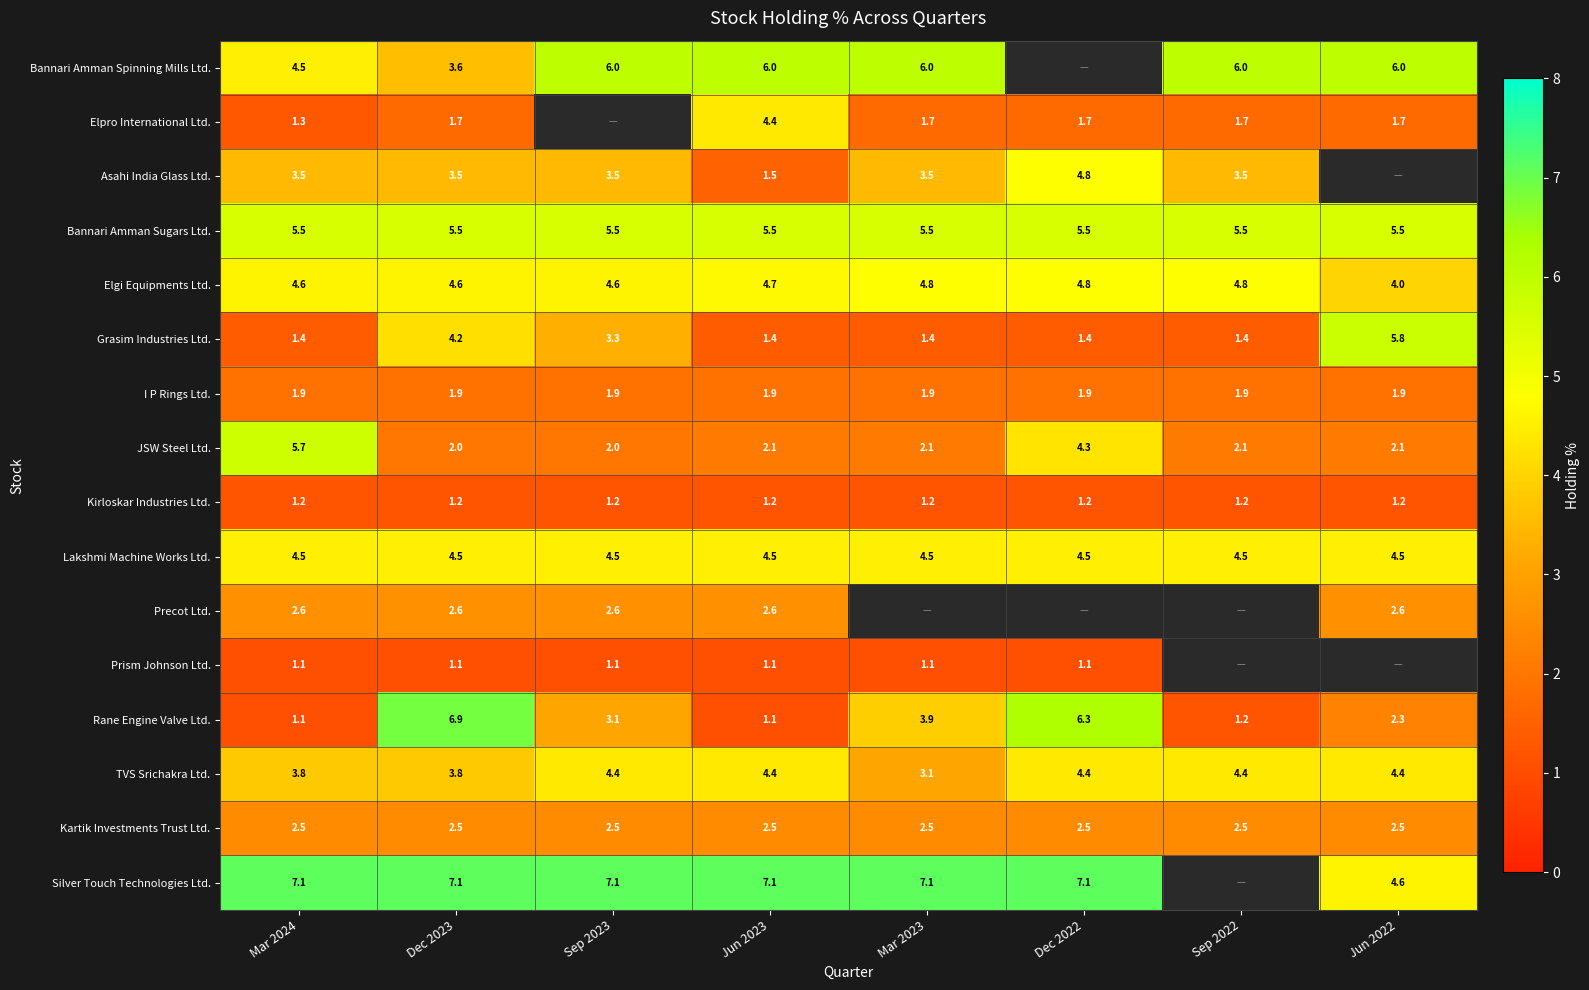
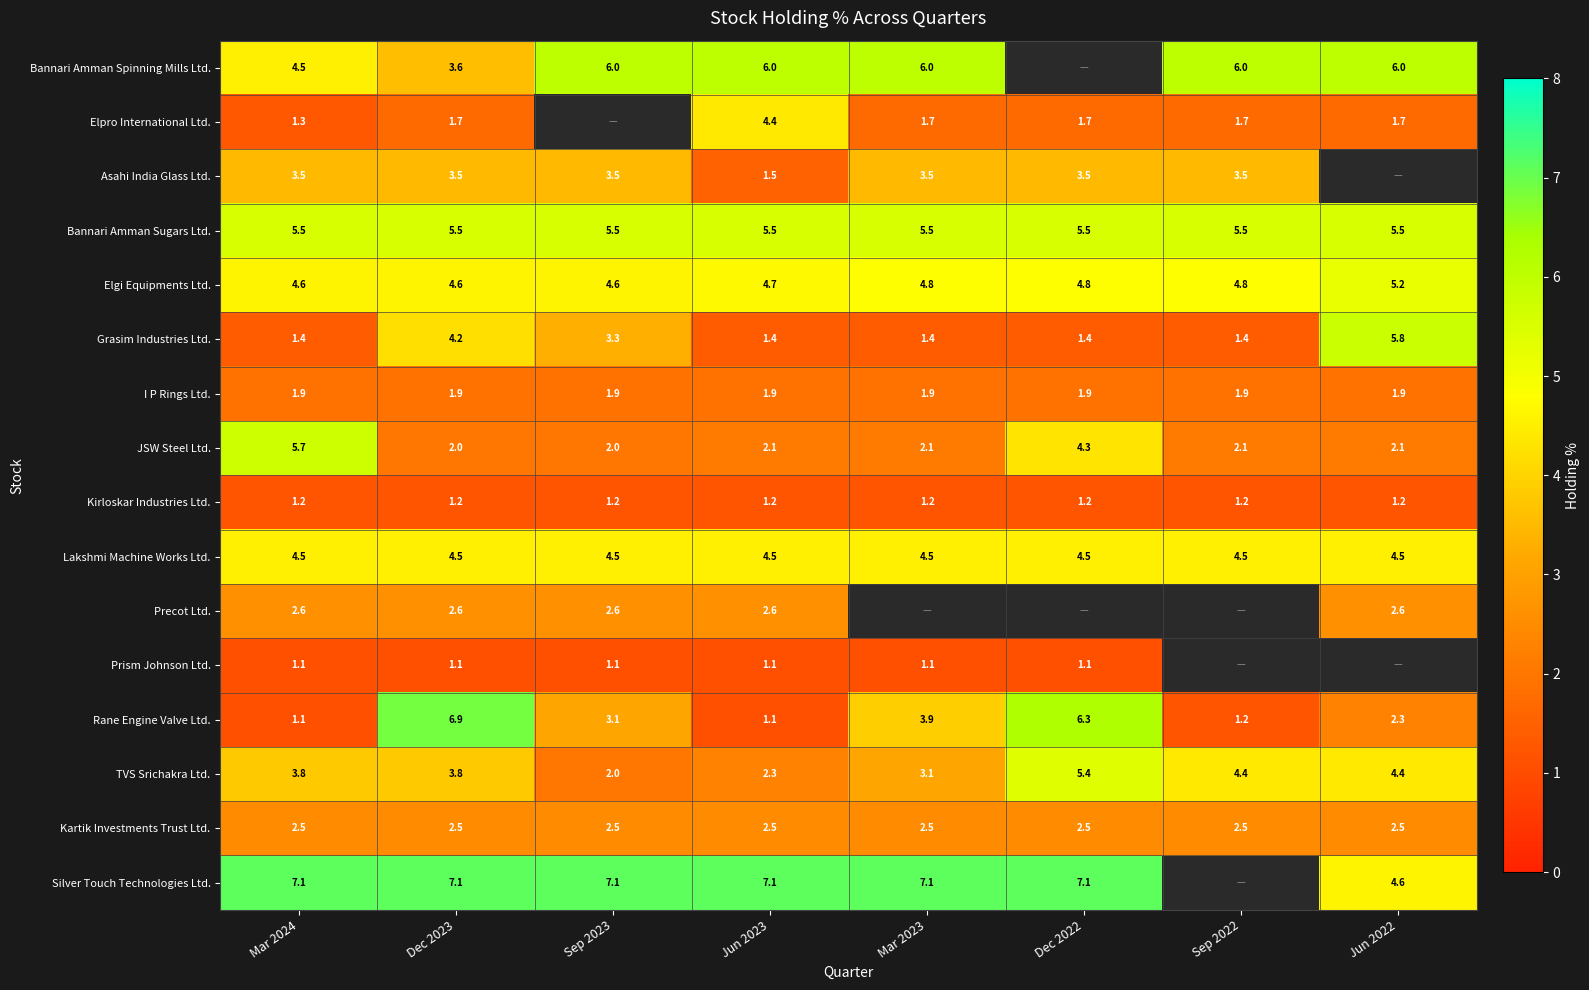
Asahi India Glass Ltd., Dec 2022: 4.8 -> 3.5
Elgi Equipments Ltd., Jun 2022: 4.0 -> 5.2
TVS Srichakra Ltd., Sep 2023: 4.4 -> 2.0
TVS Srichakra Ltd., Jun 2023: 4.4 -> 2.3
TVS Srichakra Ltd., Dec 2022: 4.4 -> 5.4
